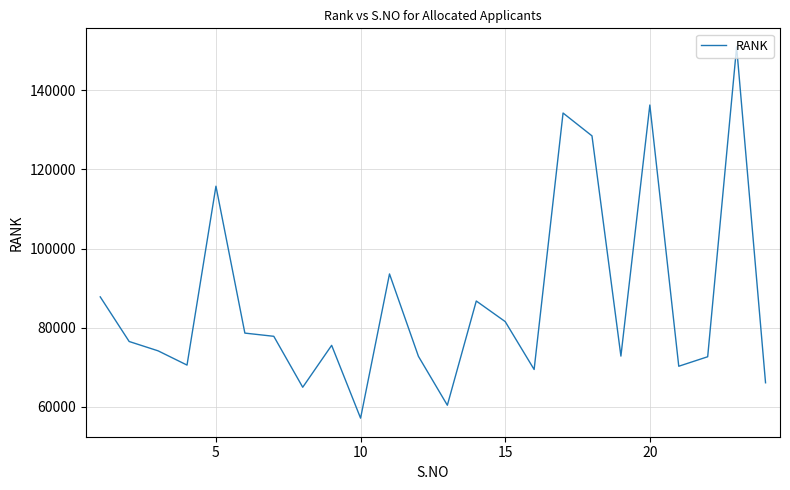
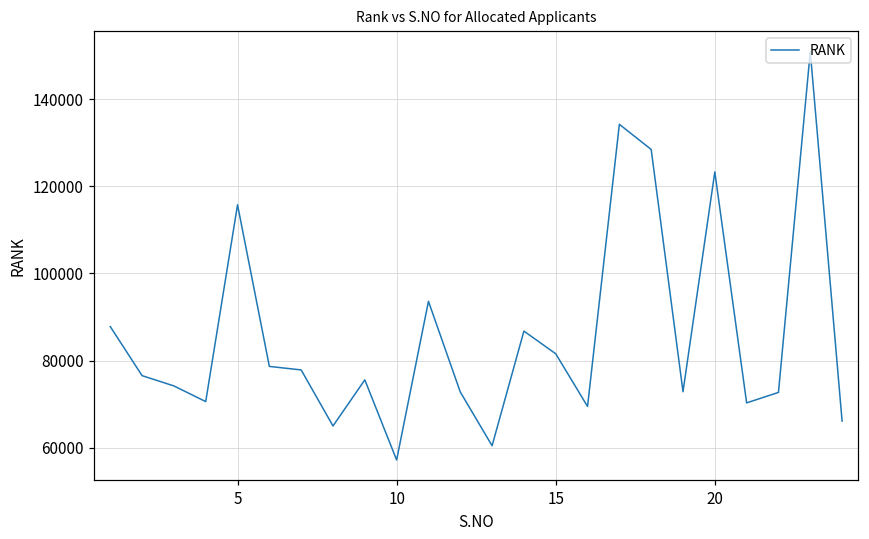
20: 136000 -> 123000
